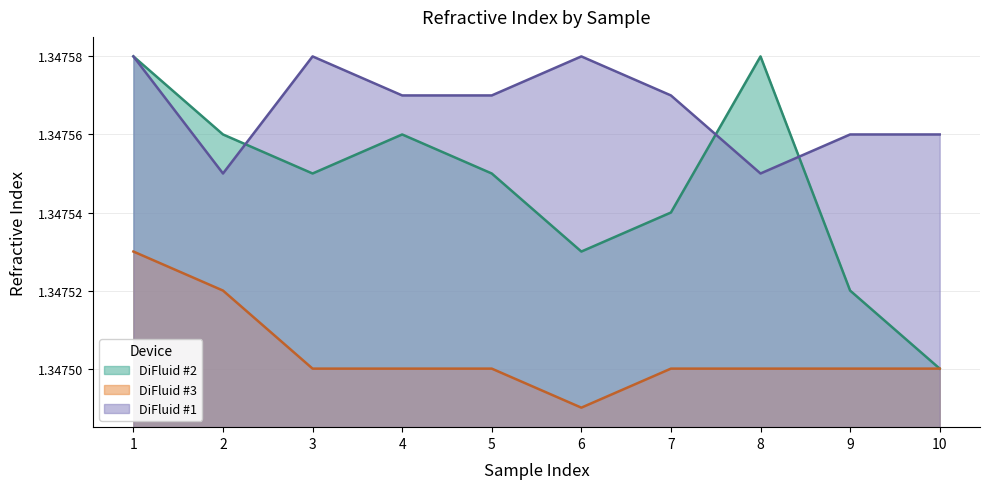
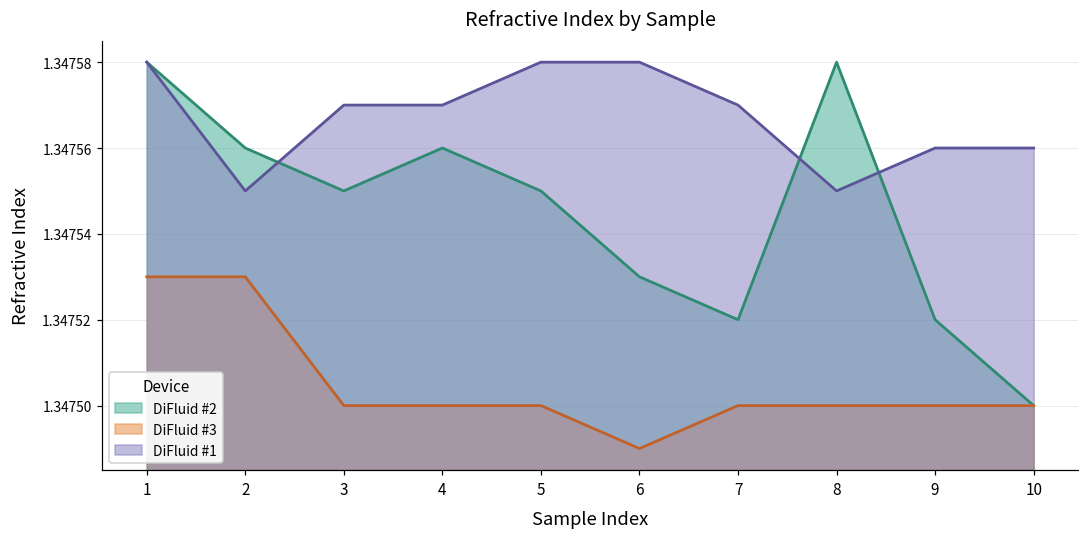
DiFluid #3, 2: 1.34752 -> 1.34753
DiFluid #1, 3: 1.34758 -> 1.34757
DiFluid #1, 5: 1.34757 -> 1.34758
DiFluid #2, 7: 1.34754 -> 1.34752
